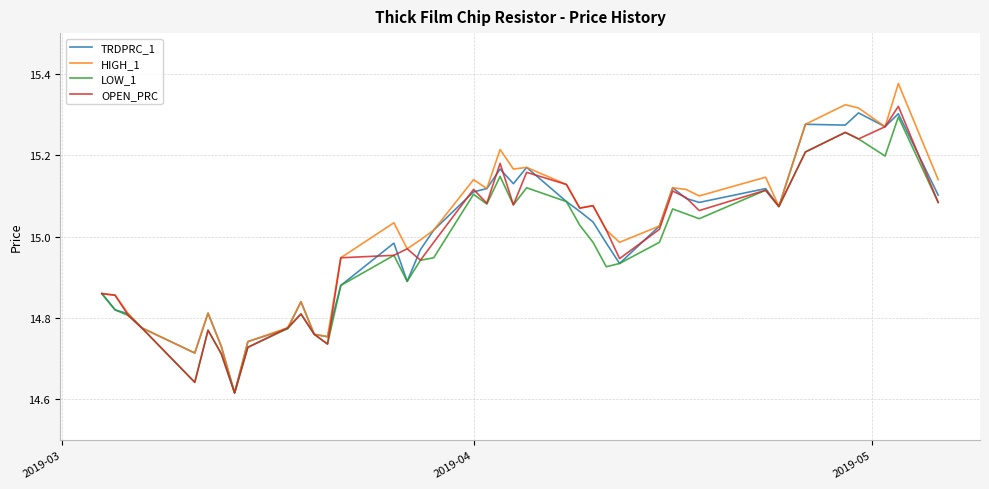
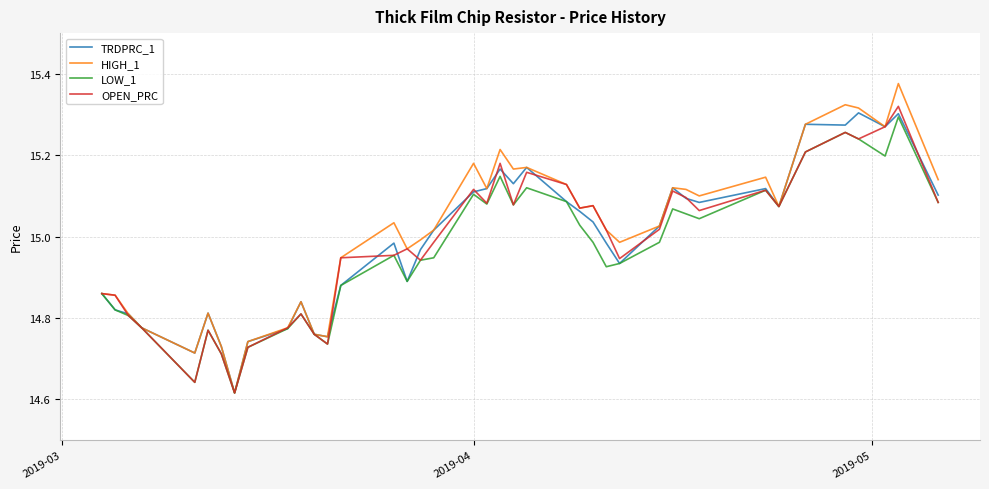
HIGH_1, 2019-04: 15.14 -> 15.18
